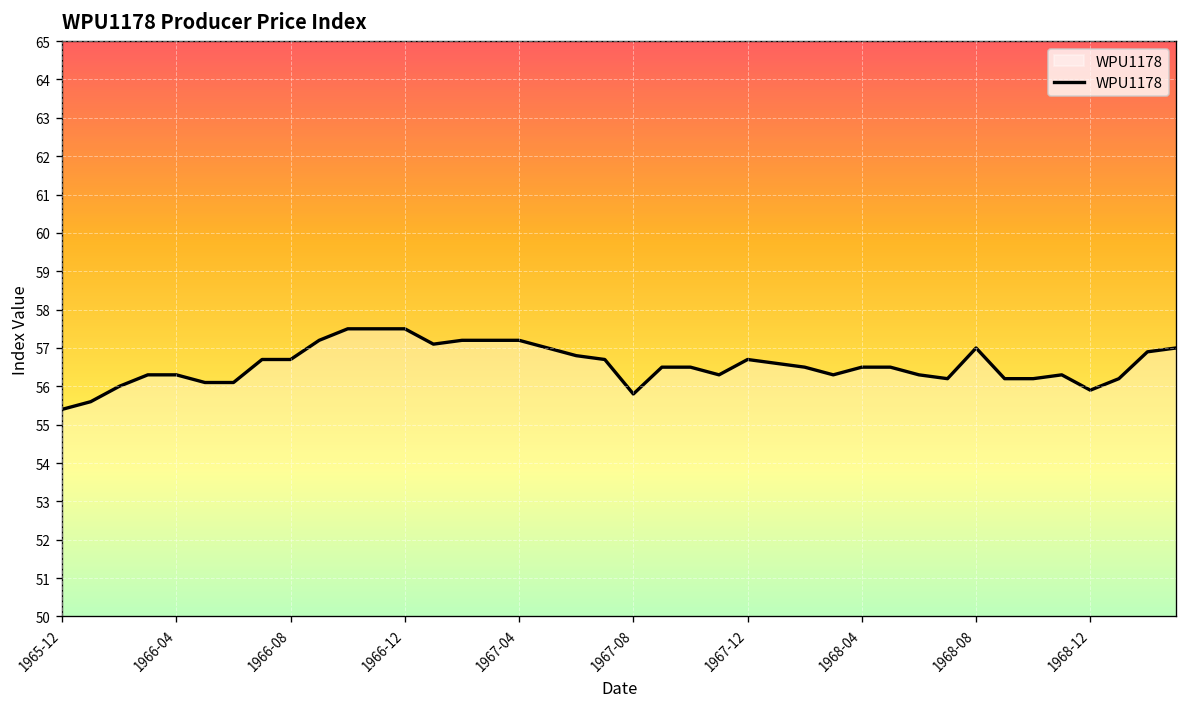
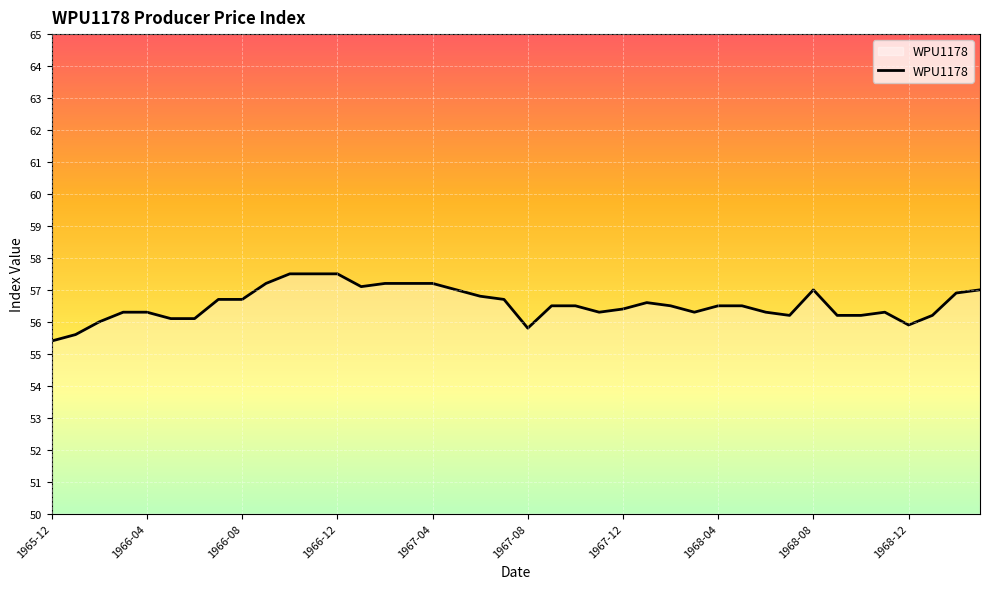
1967-12: 56.7 -> 56.4
